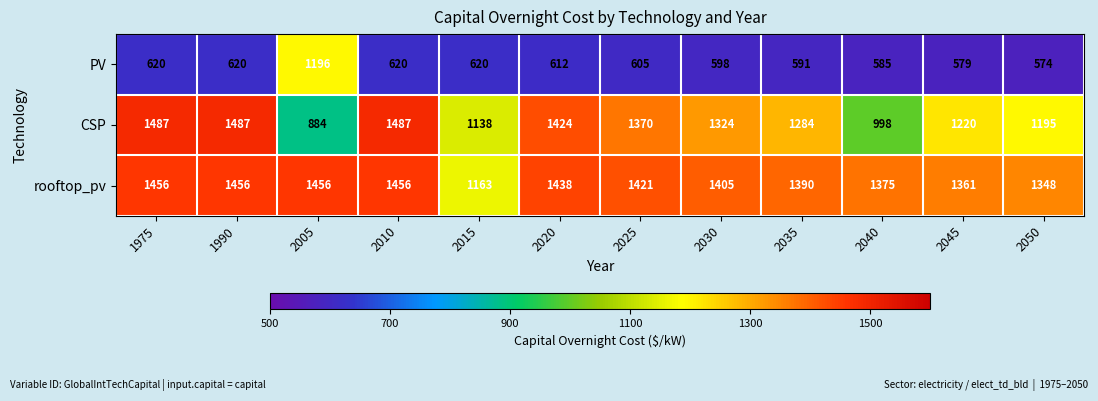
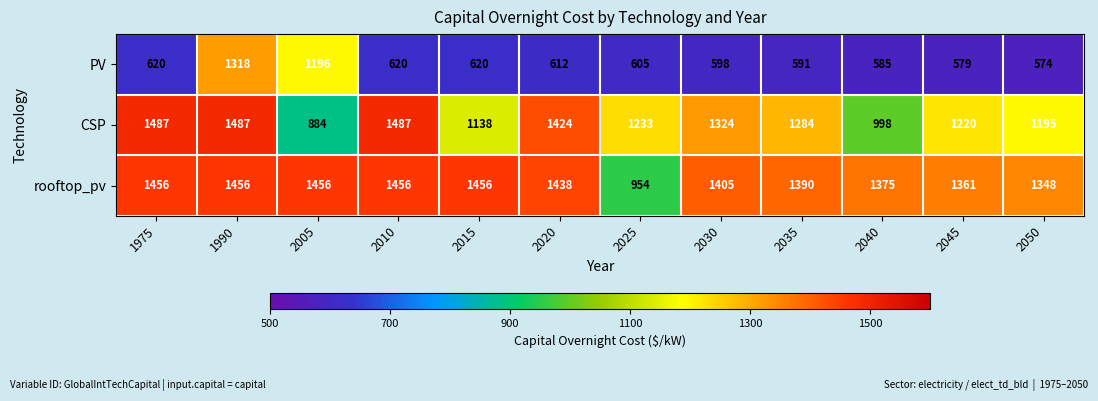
PV, 1990: 620 -> 1318
CSP, 2025: 1370 -> 1233
rooftop_pv, 2015: 1163 -> 1456
rooftop_pv, 2025: 1421 -> 954
